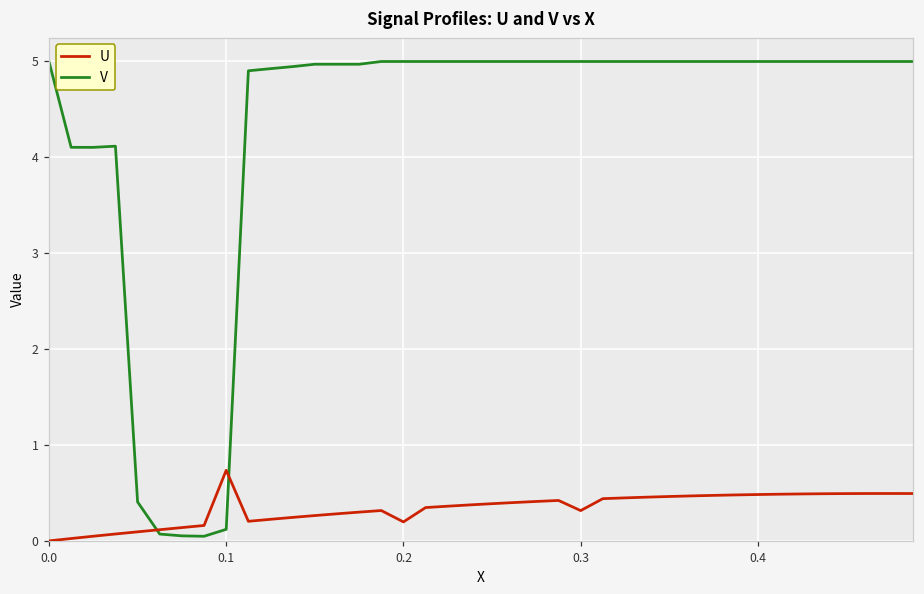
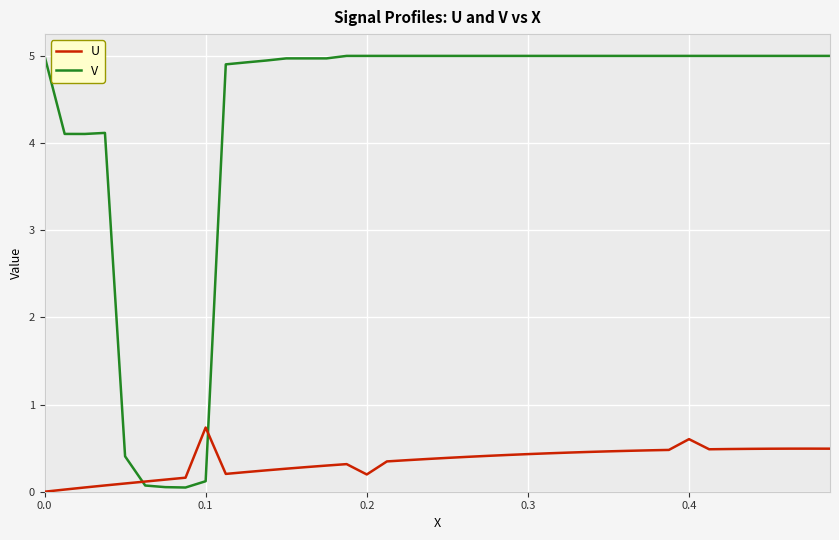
U, 0.3: 0.3 -> 0.4
U, 0.4: 0.5 -> 0.6
